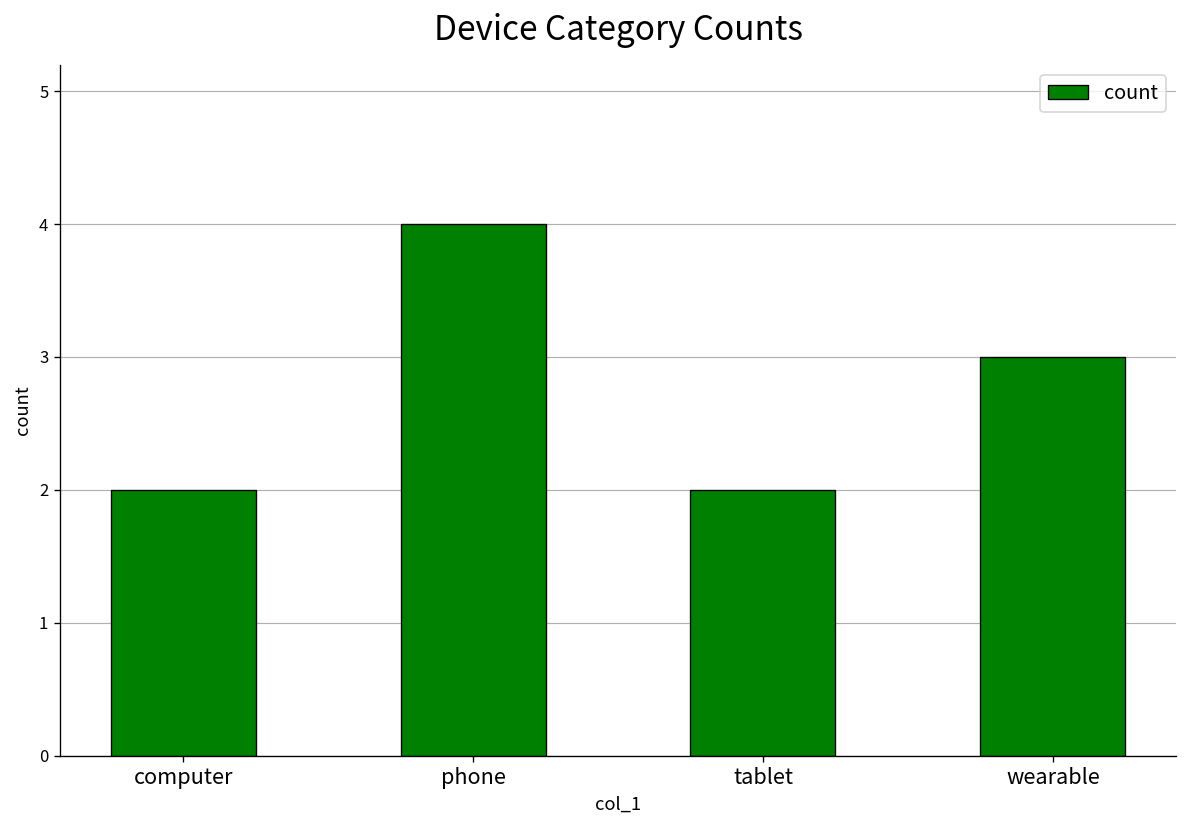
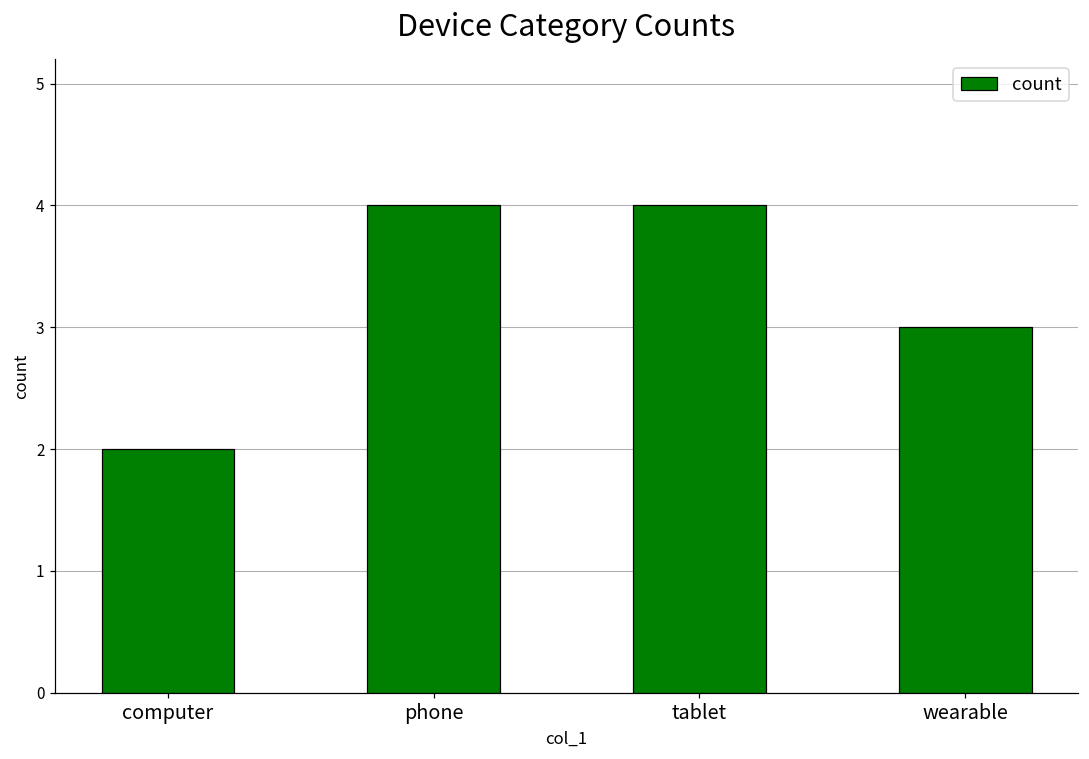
tablet: 2 -> 4
